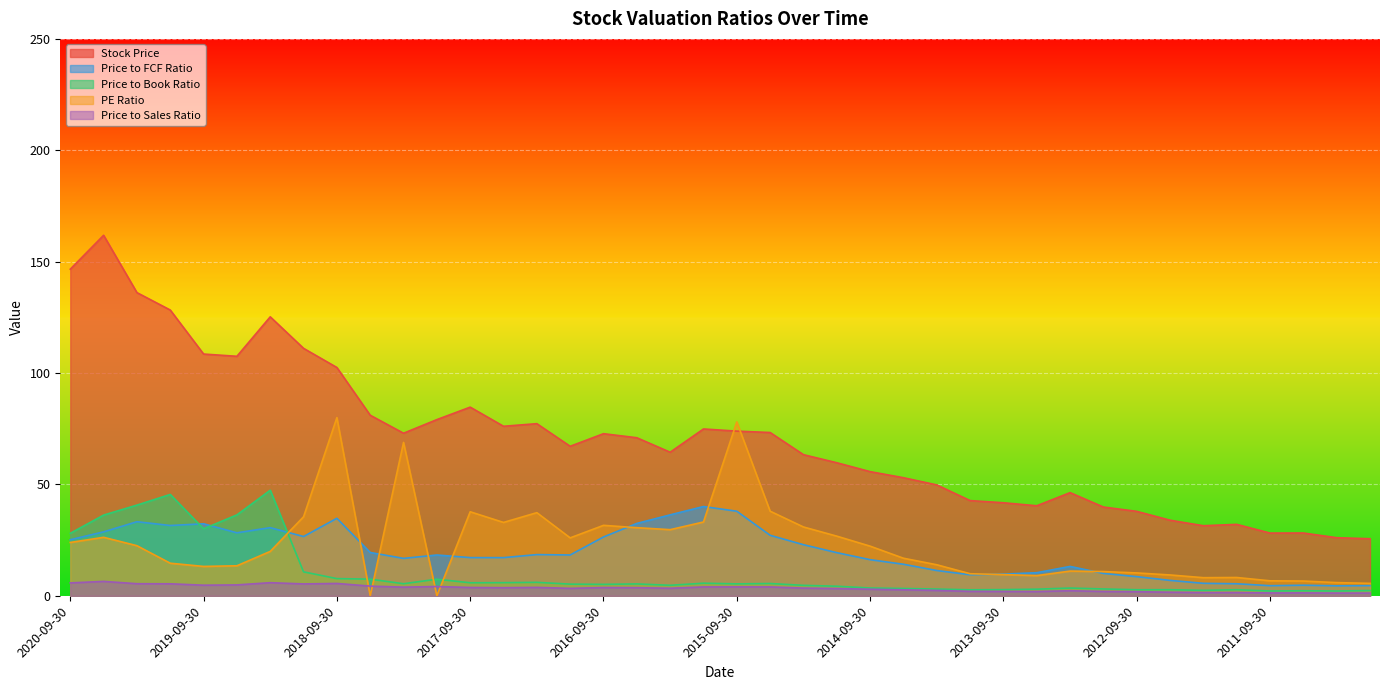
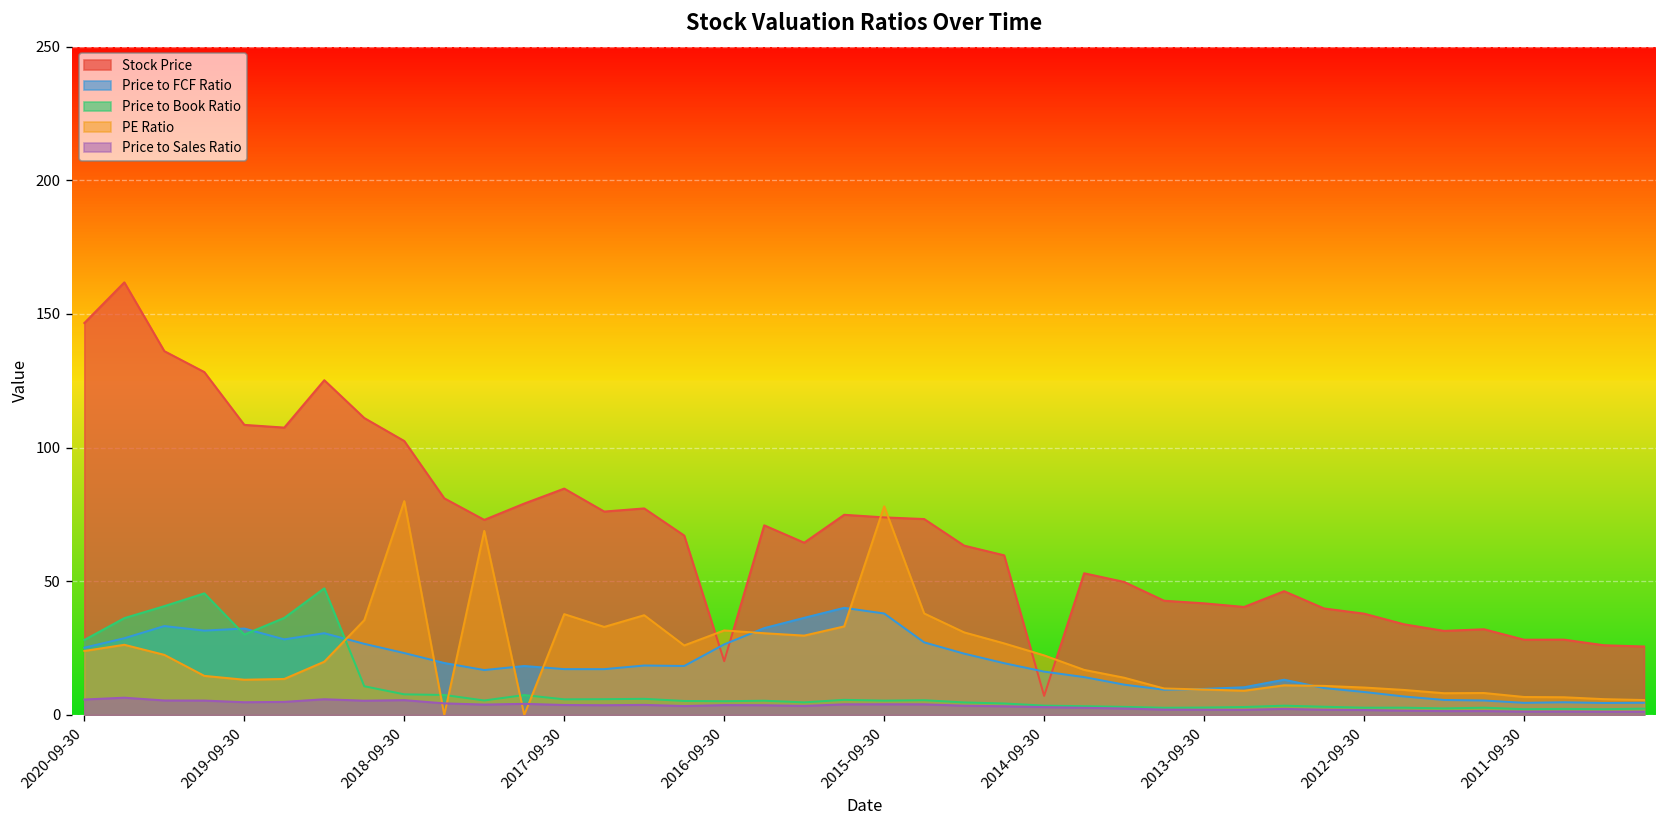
Price to FCF Ratio, 2018-09-30: 35 -> 23
Stock Price, 2016-09-30: 73 -> 20
Stock Price, 2014-09-30: 56 -> 7
